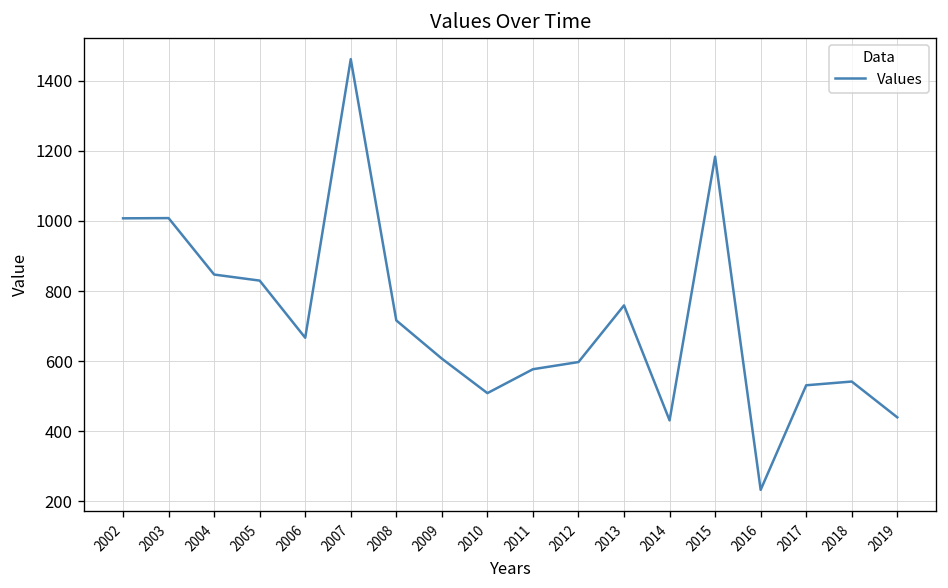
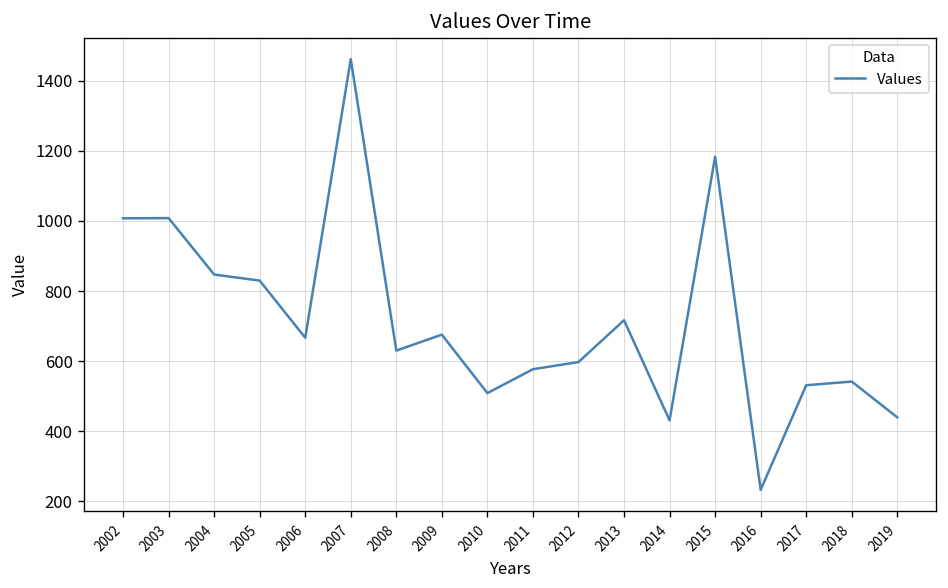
2008: 720 -> 630
2009: 610 -> 680
2013: 760 -> 720
